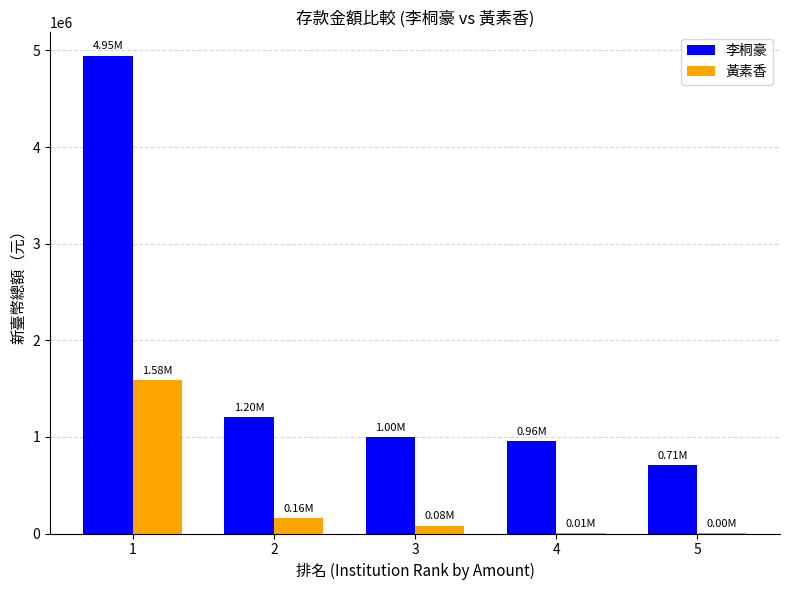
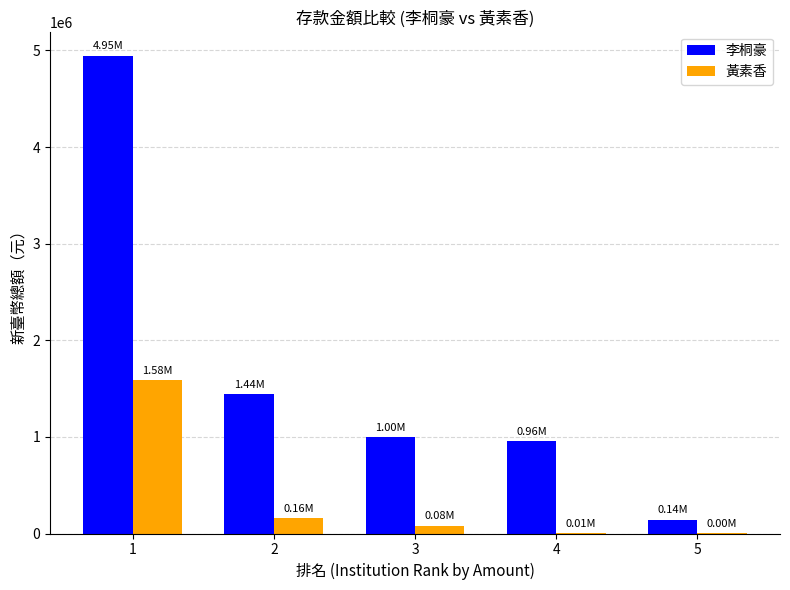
李桐豪, 2: 1.20M -> 1.44M
李桐豪, 5: 0.71M -> 0.14M
